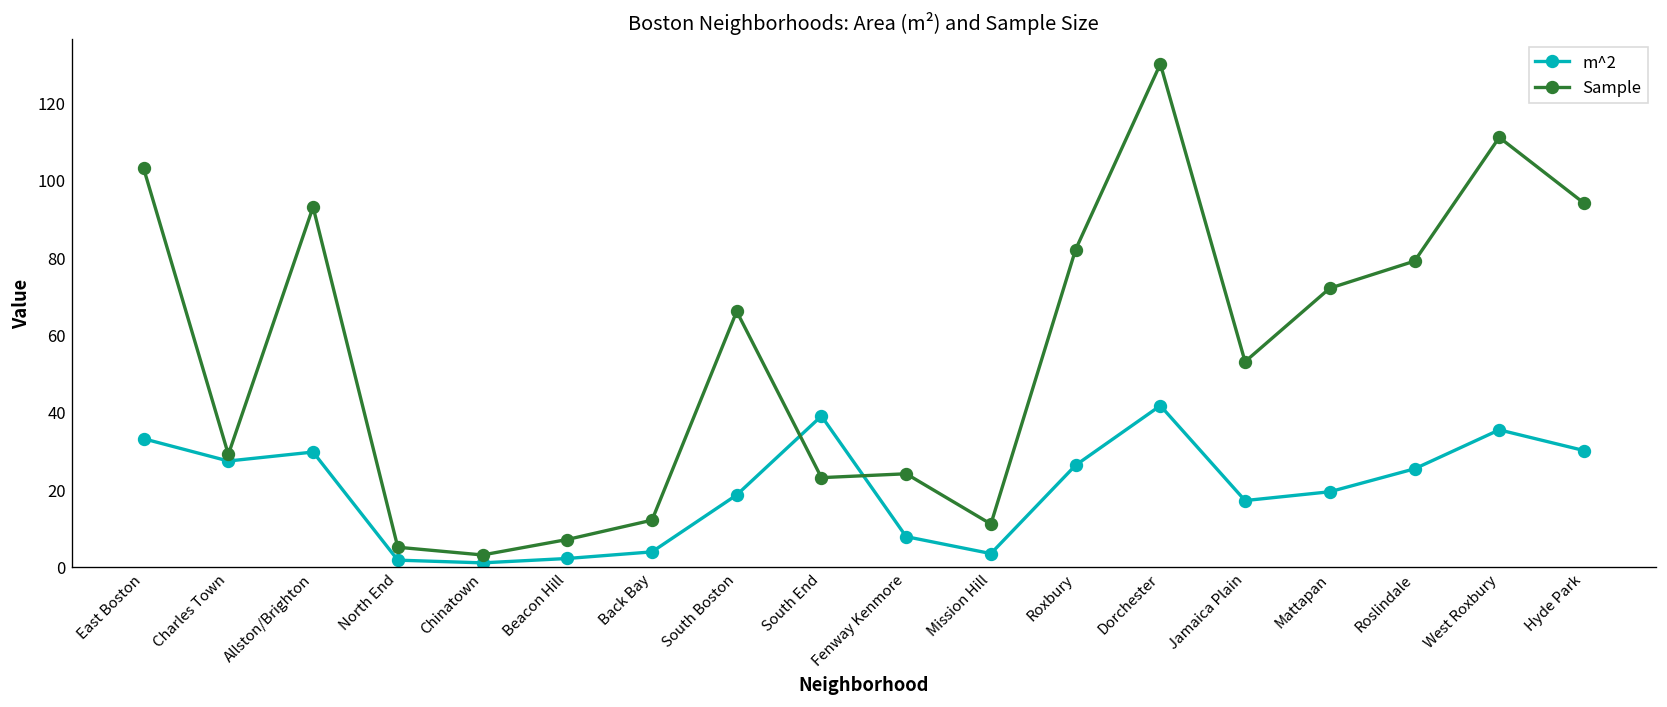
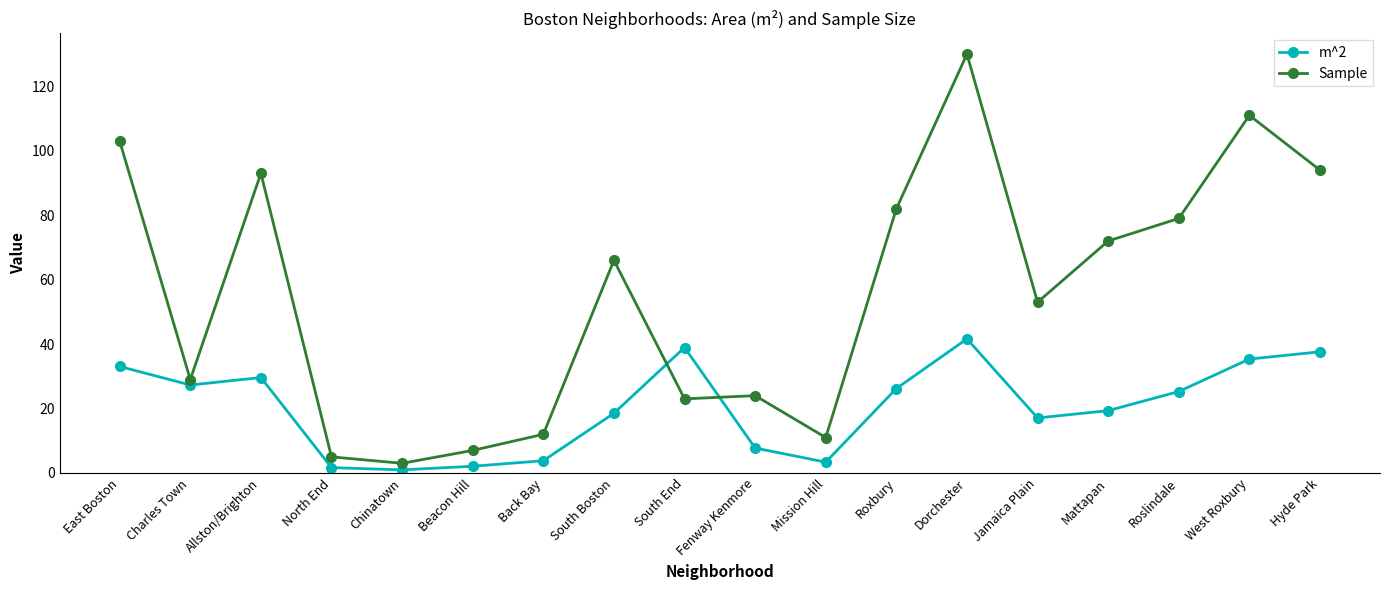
m^2, Hyde Park: 30 -> 38
